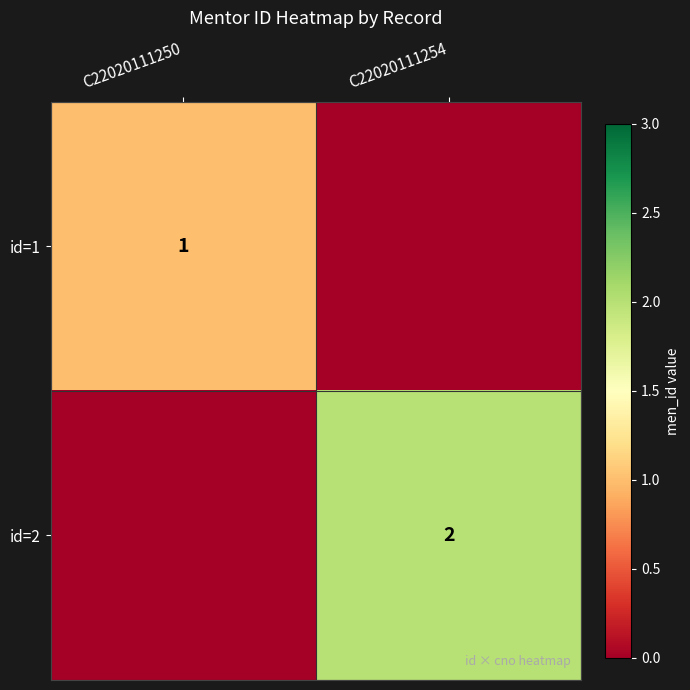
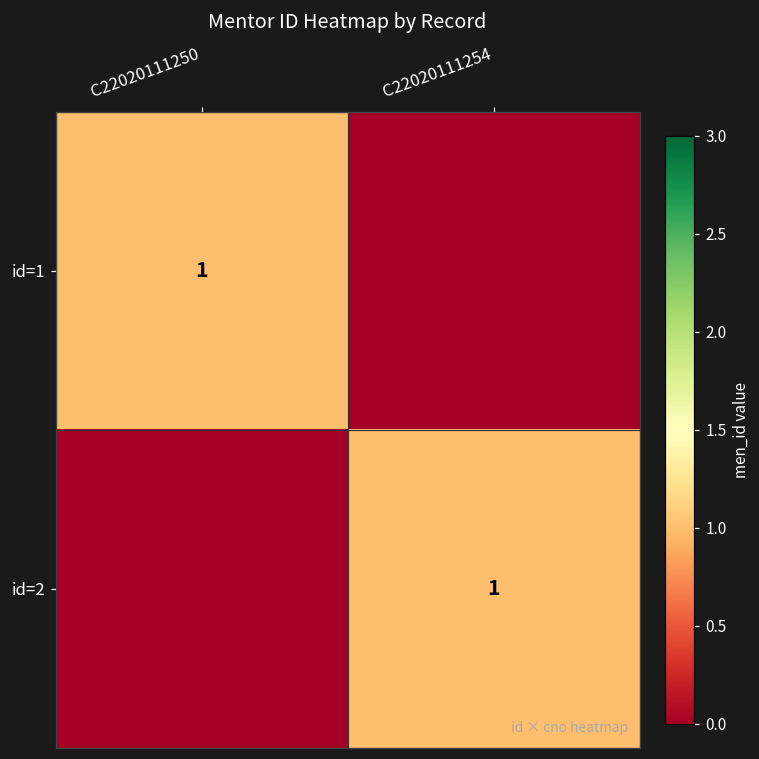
id=2, C22020111254: 2 -> 1
